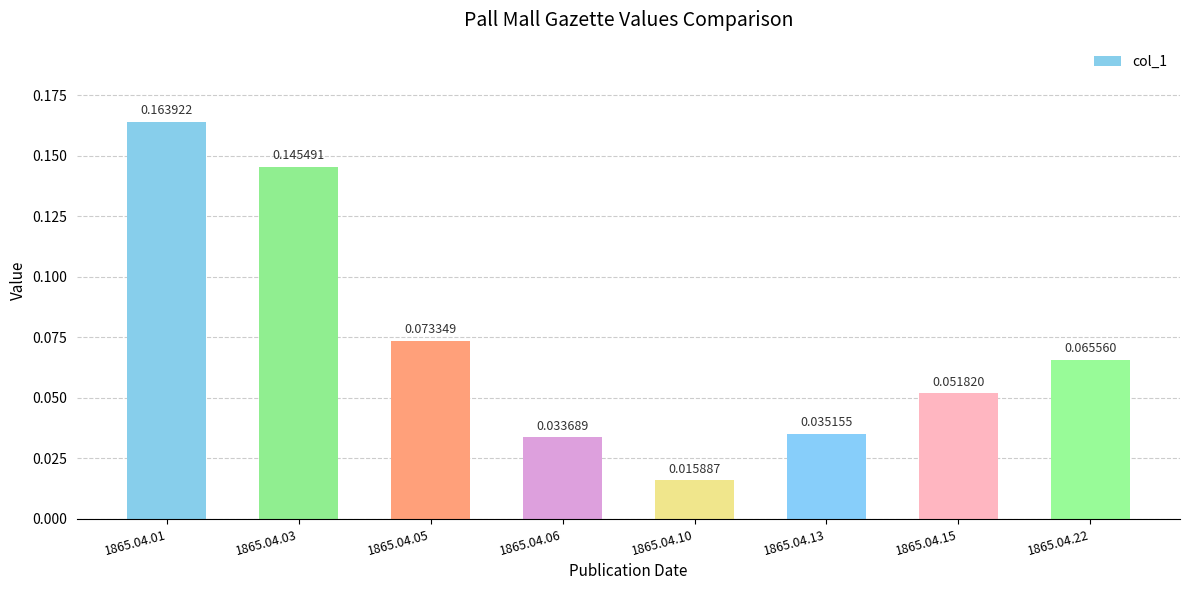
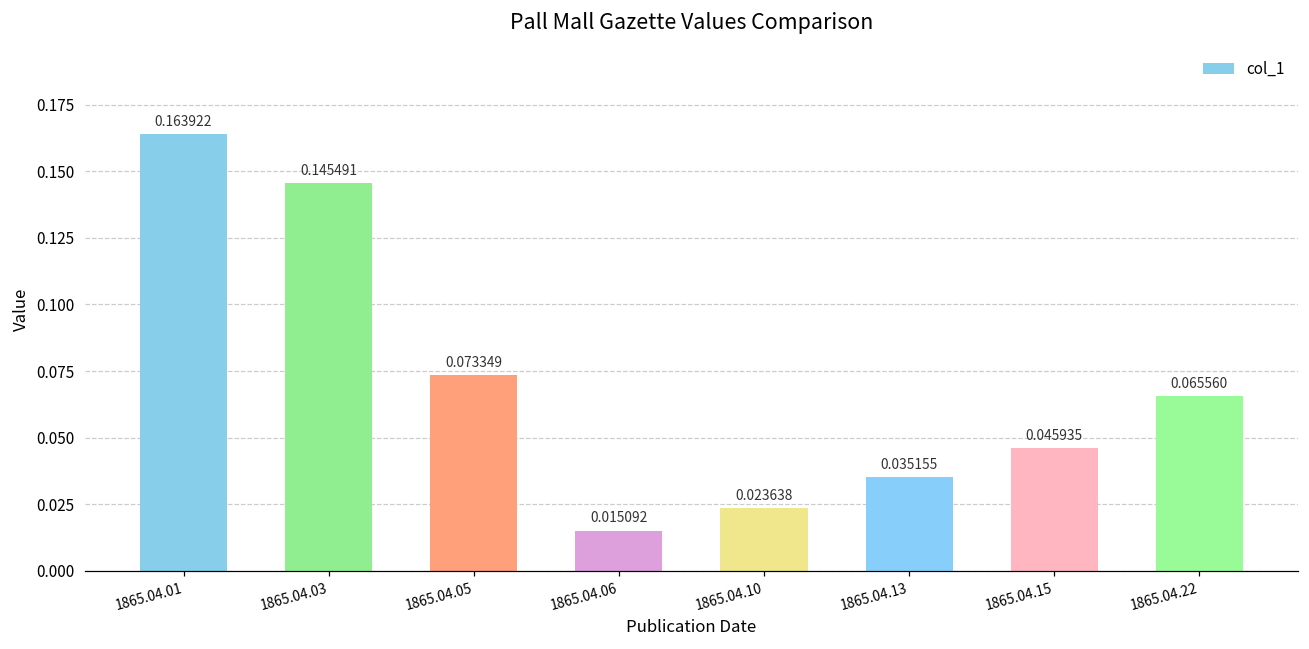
1865.04.06: 0.033689 -> 0.015092
1865.04.10: 0.015887 -> 0.023638
1865.04.15: 0.051820 -> 0.045935
